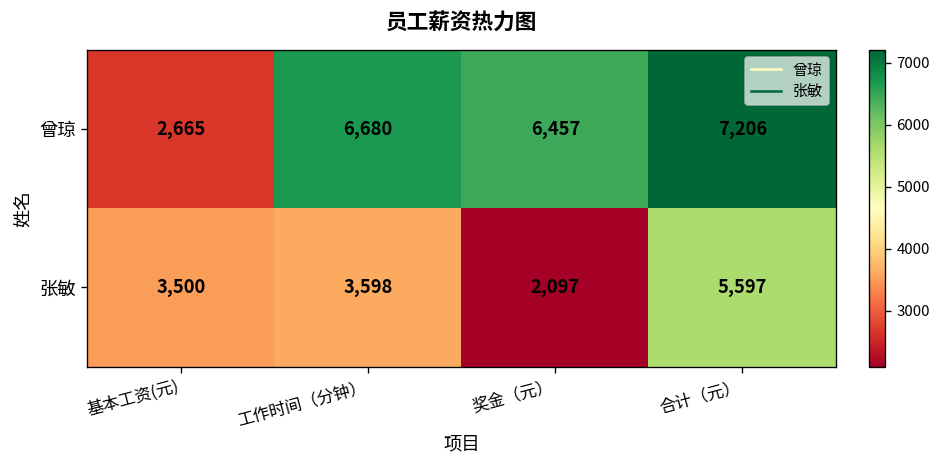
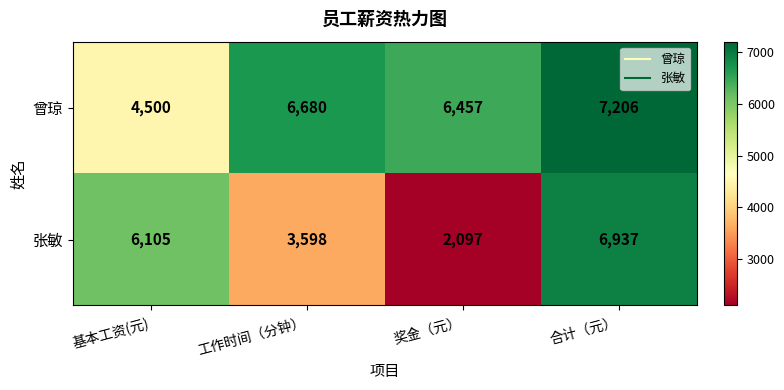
曾琼, 基本工资(元): 2,665 -> 4,500
张敏, 基本工资(元): 3,500 -> 6,105
张敏, 合计（元）: 5,597 -> 6,937
